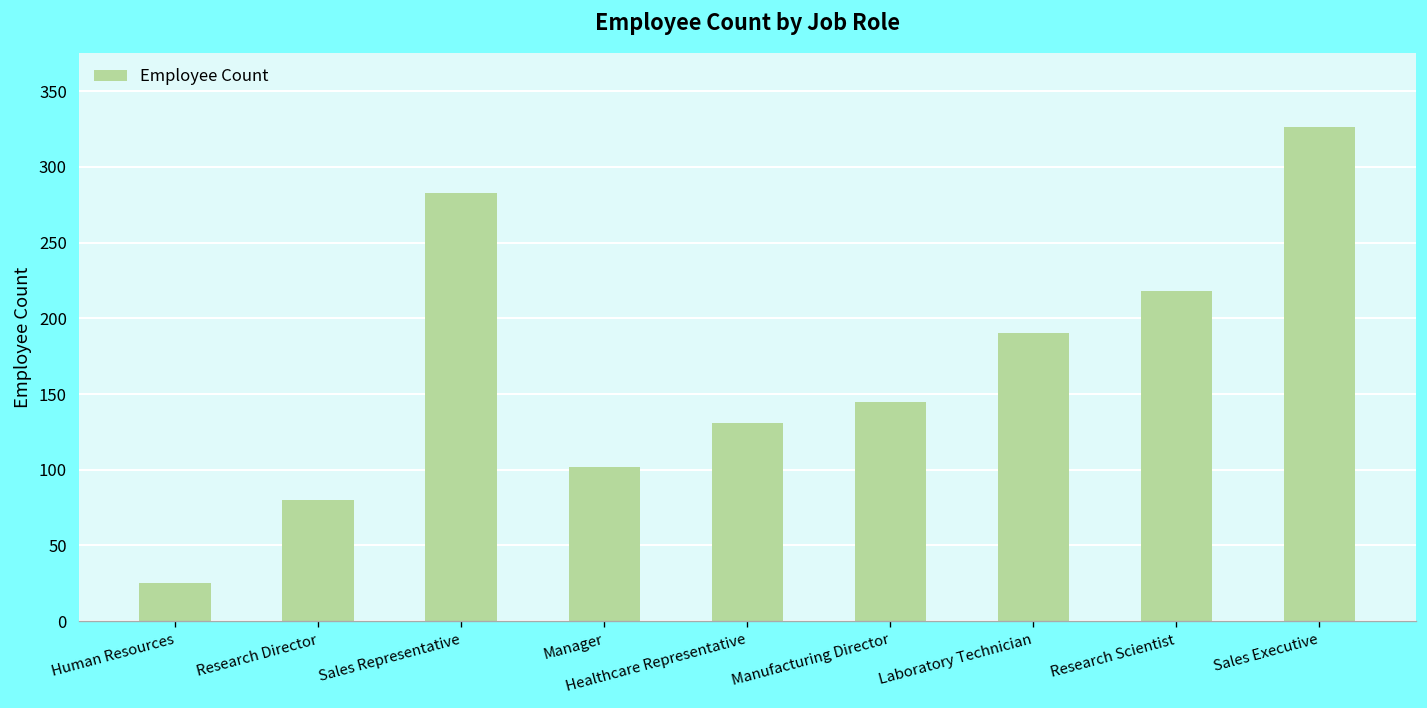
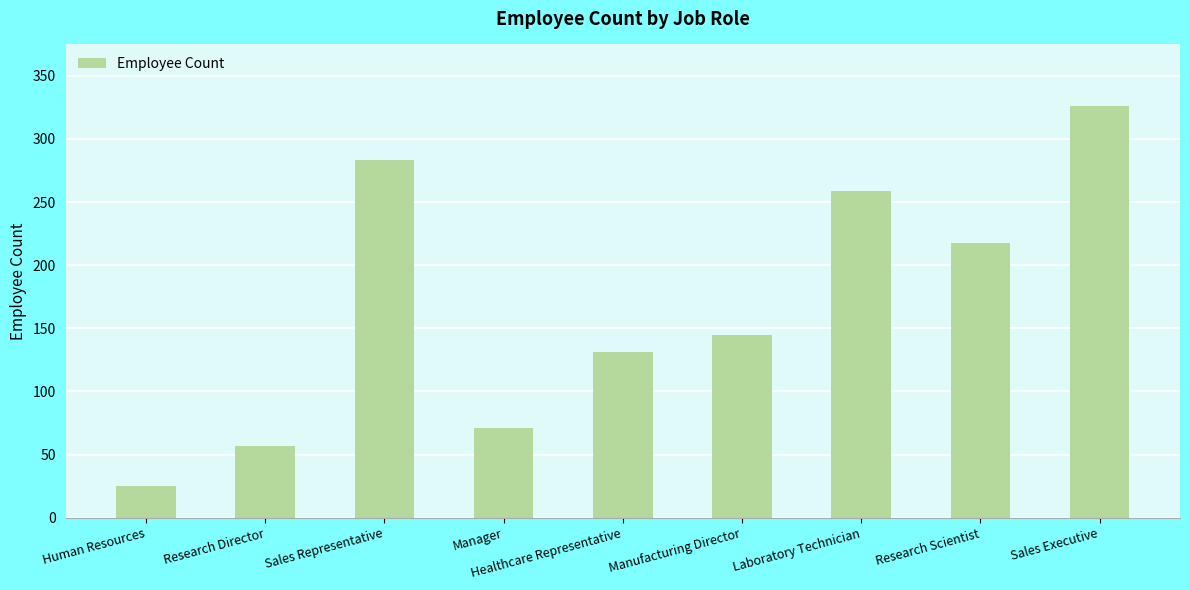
Research Director: 80 -> 57
Manager: 102 -> 71
Laboratory Technician: 190 -> 259
